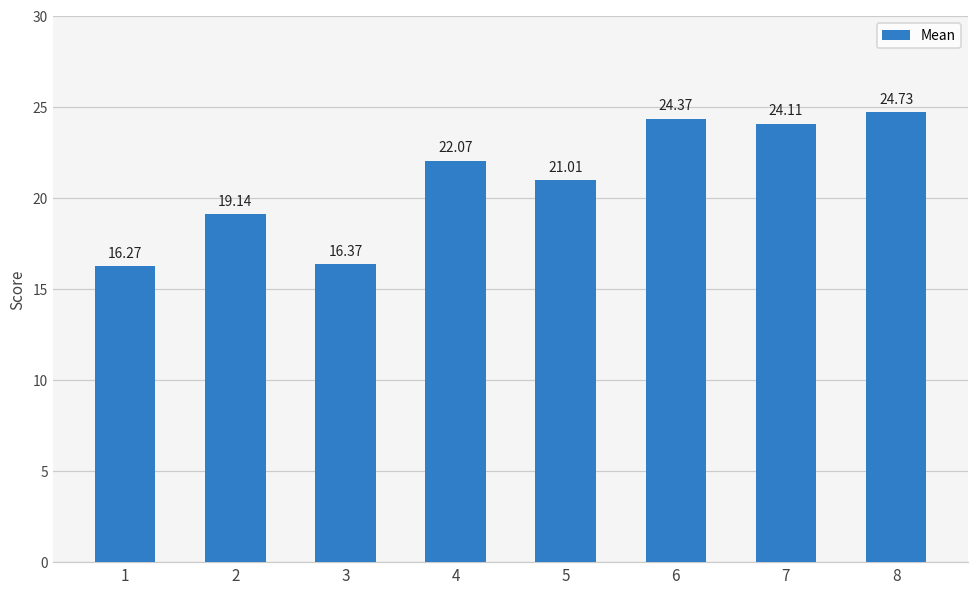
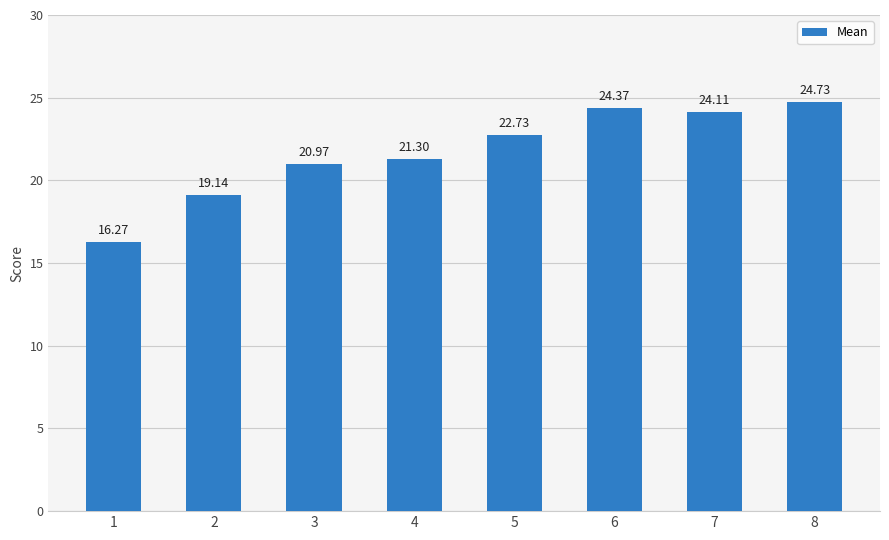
3: 16.37 -> 20.97
4: 22.07 -> 21.30
5: 21.01 -> 22.73
